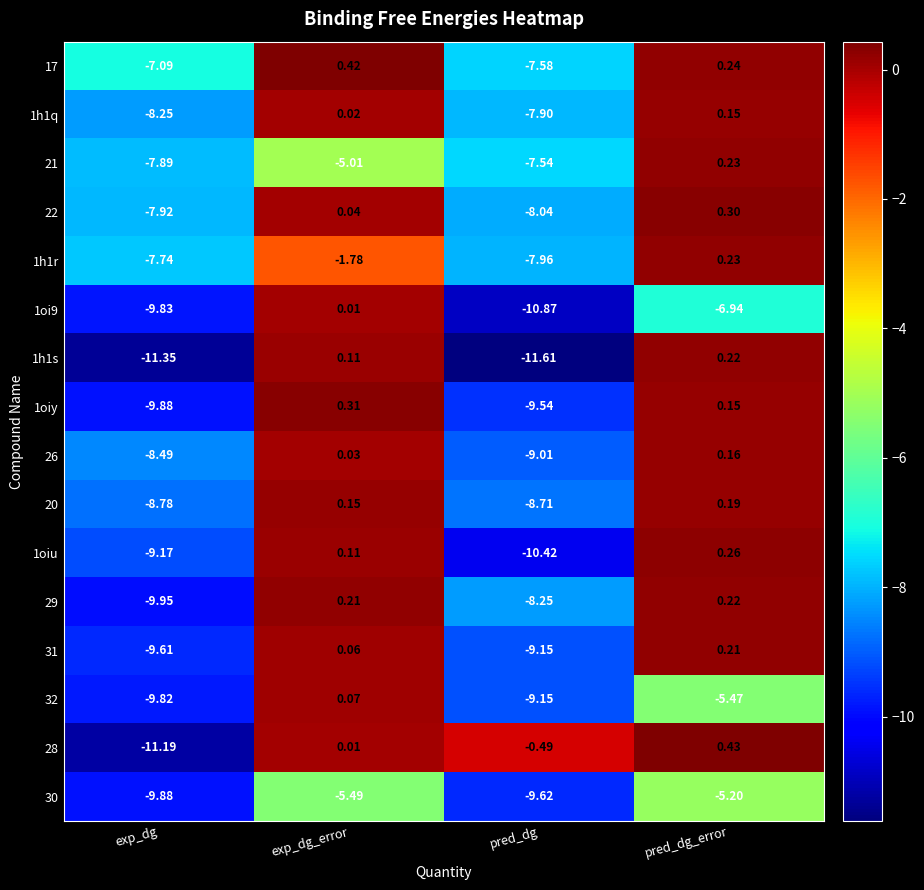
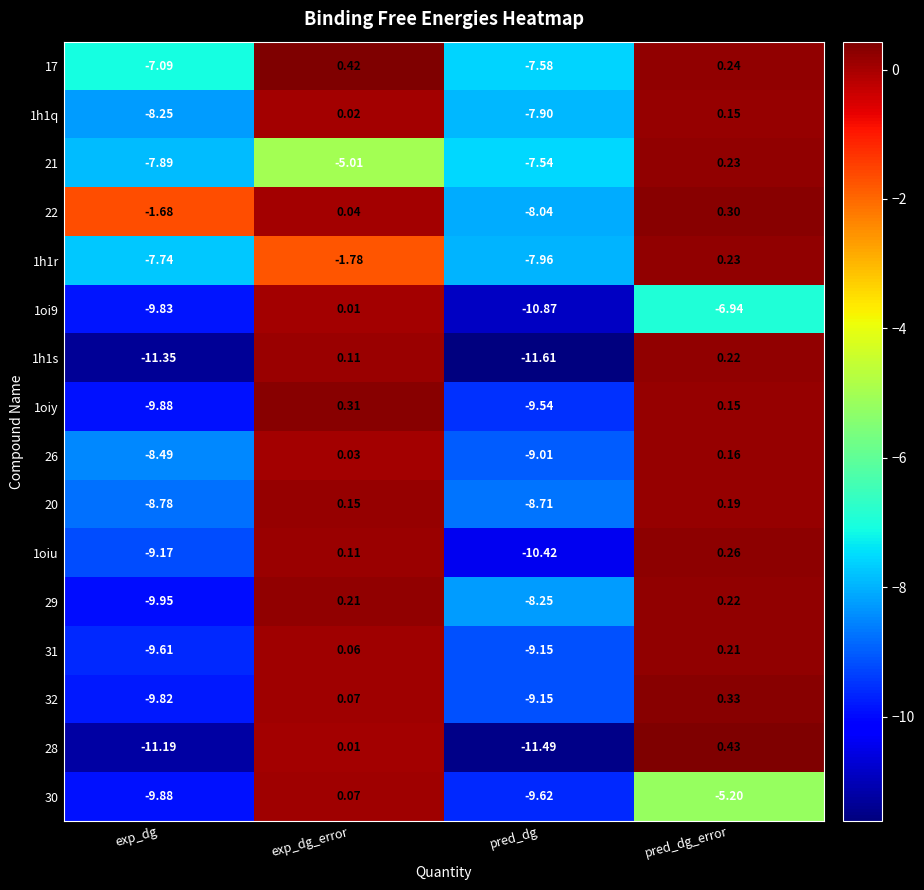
22, exp_dg: -7.92 -> -1.68
32, pred_dg_error: -5.47 -> 0.33
28, pred_dg: -0.49 -> -11.49
30, exp_dg_error: -5.49 -> 0.07
